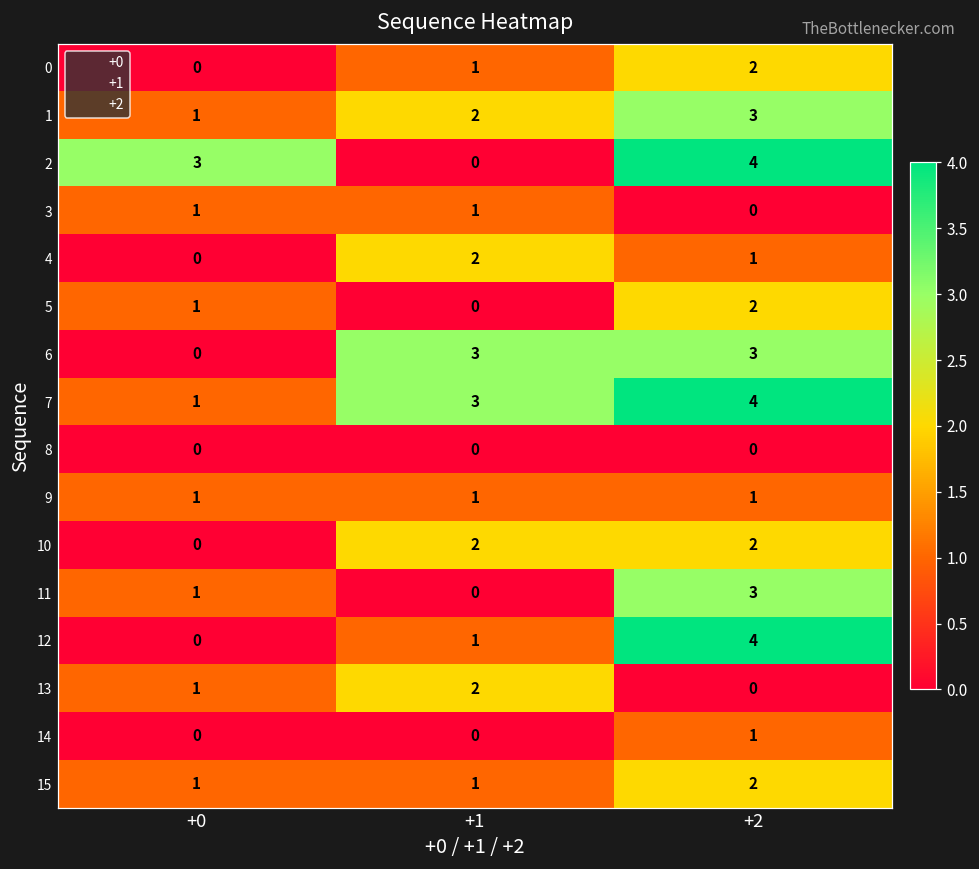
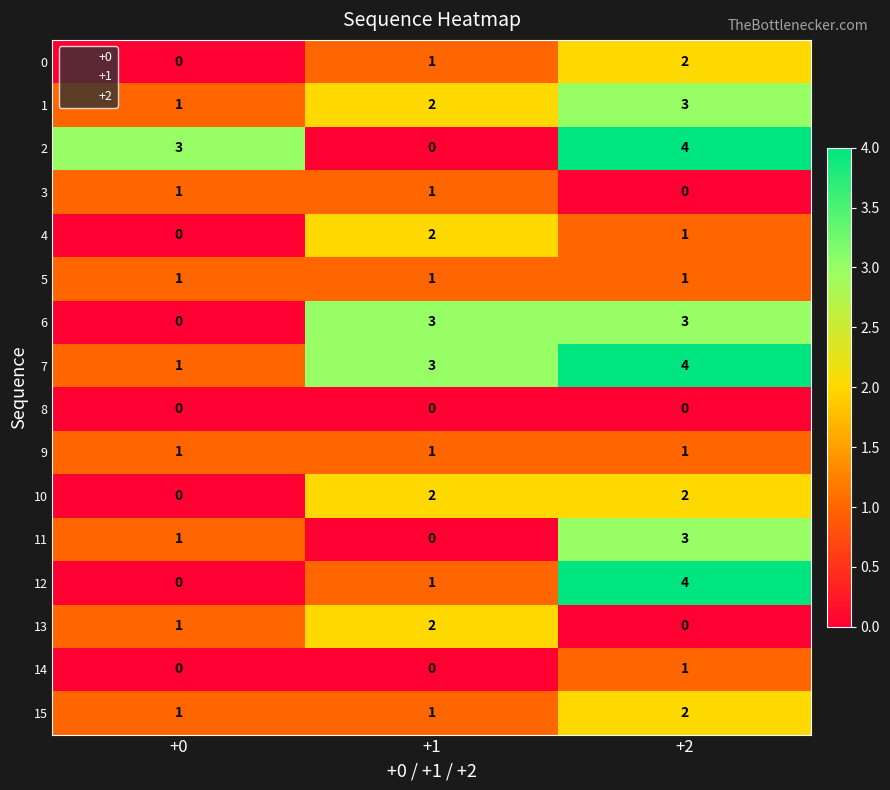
5, +1: 0 -> 1
5, +2: 2 -> 1
